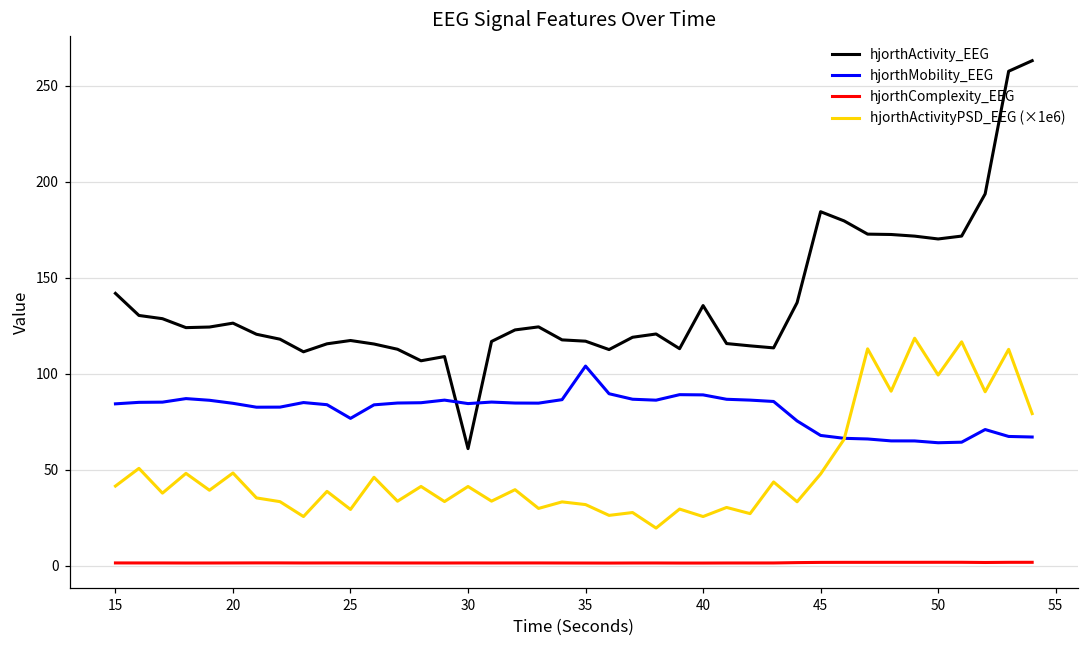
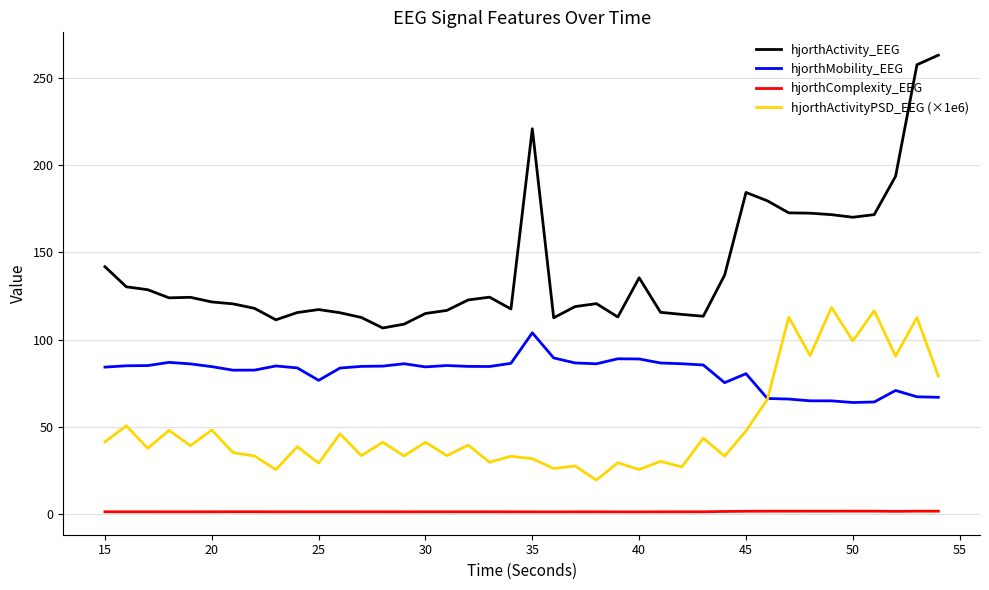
hjorthActivity_EEG, 20: 126 -> 122
hjorthActivity_EEG, 30: 61 -> 115
hjorthActivity_EEG, 35: 117 -> 221
hjorthMobility_EEG, 45: 68 -> 80
